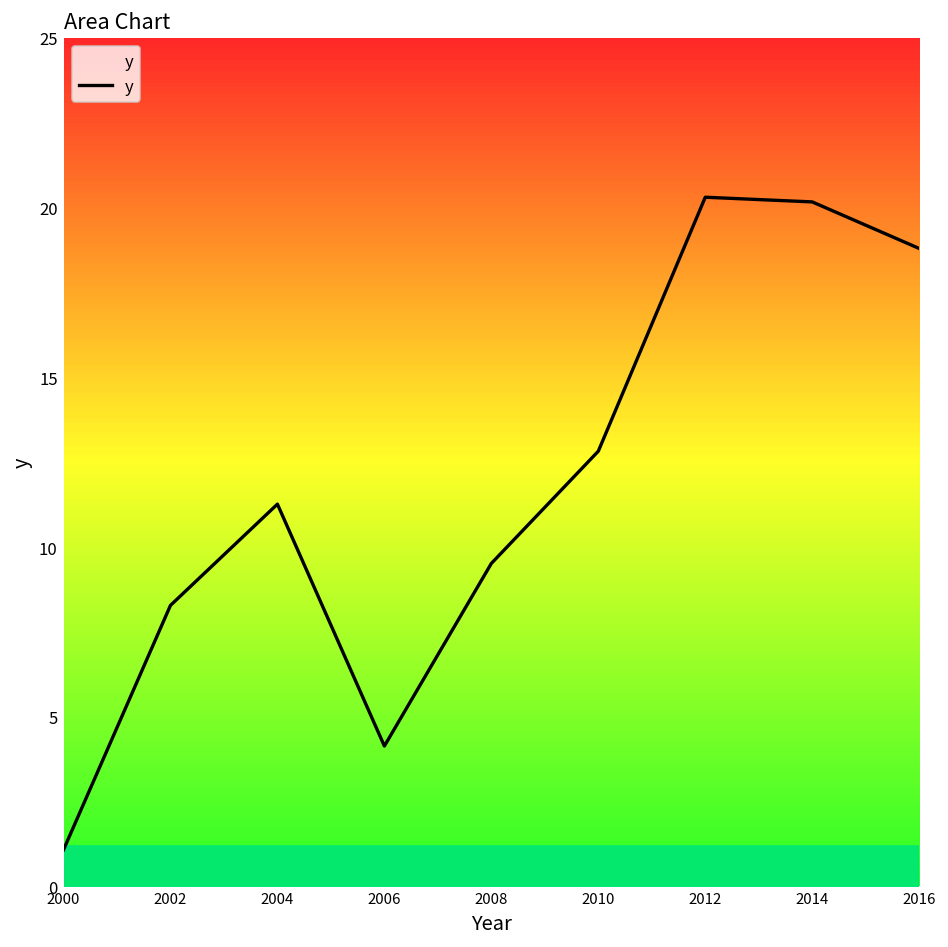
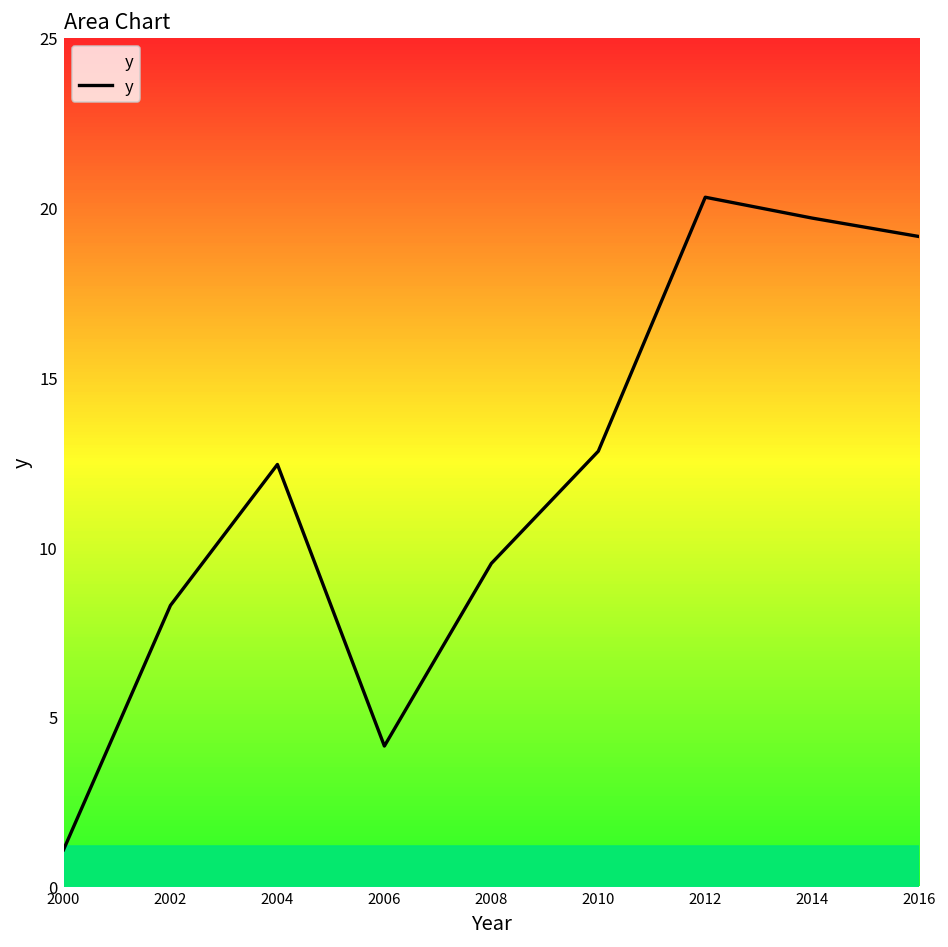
2004: 11.3 -> 12.4
2014: 20.2 -> 19.7
2016: 18.8 -> 19.1
